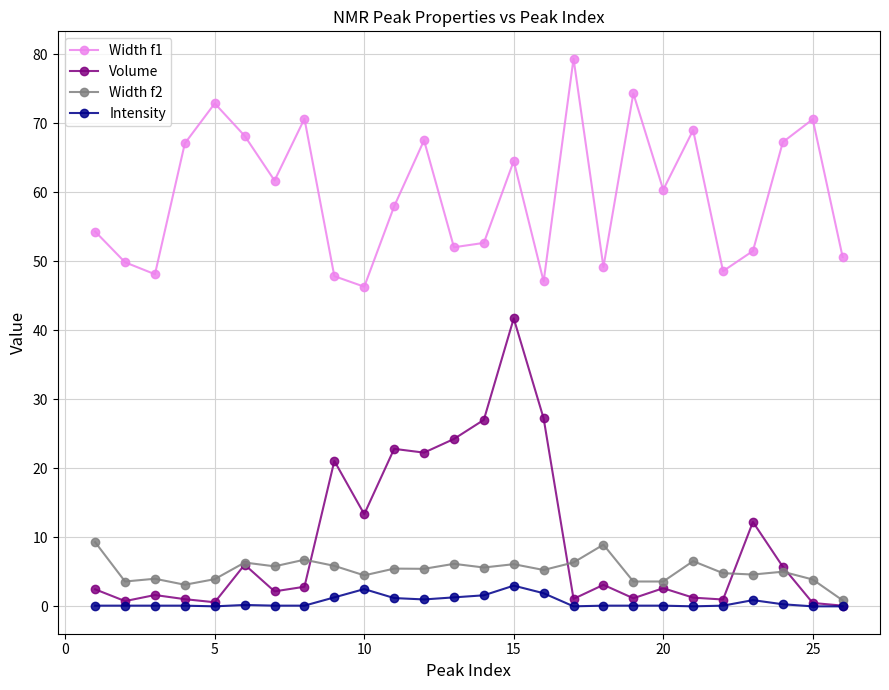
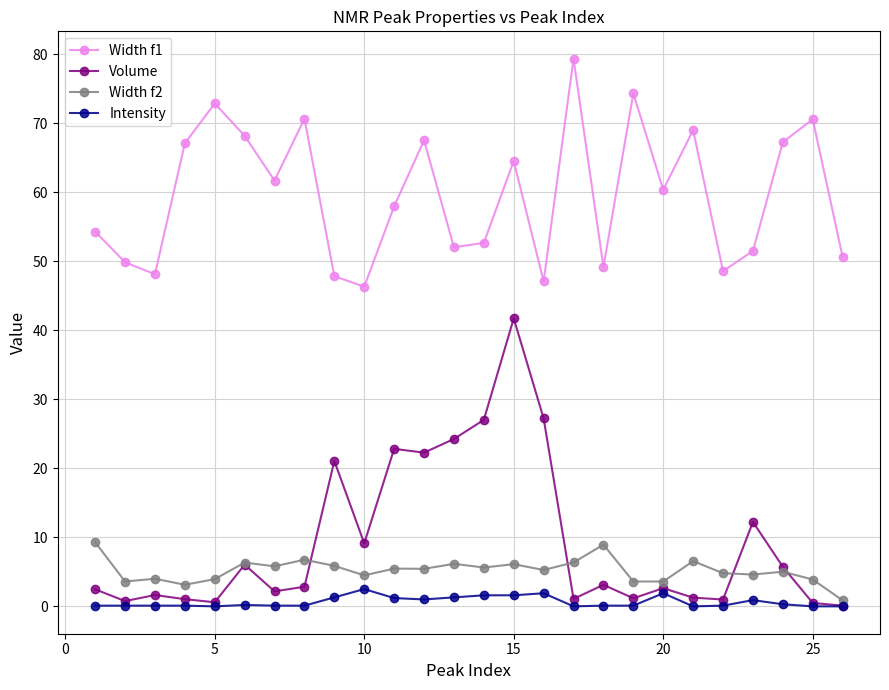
Volume, 10: 13 -> 9
Intensity, 15: 3 -> 2
Intensity, 20: 0 -> 2
